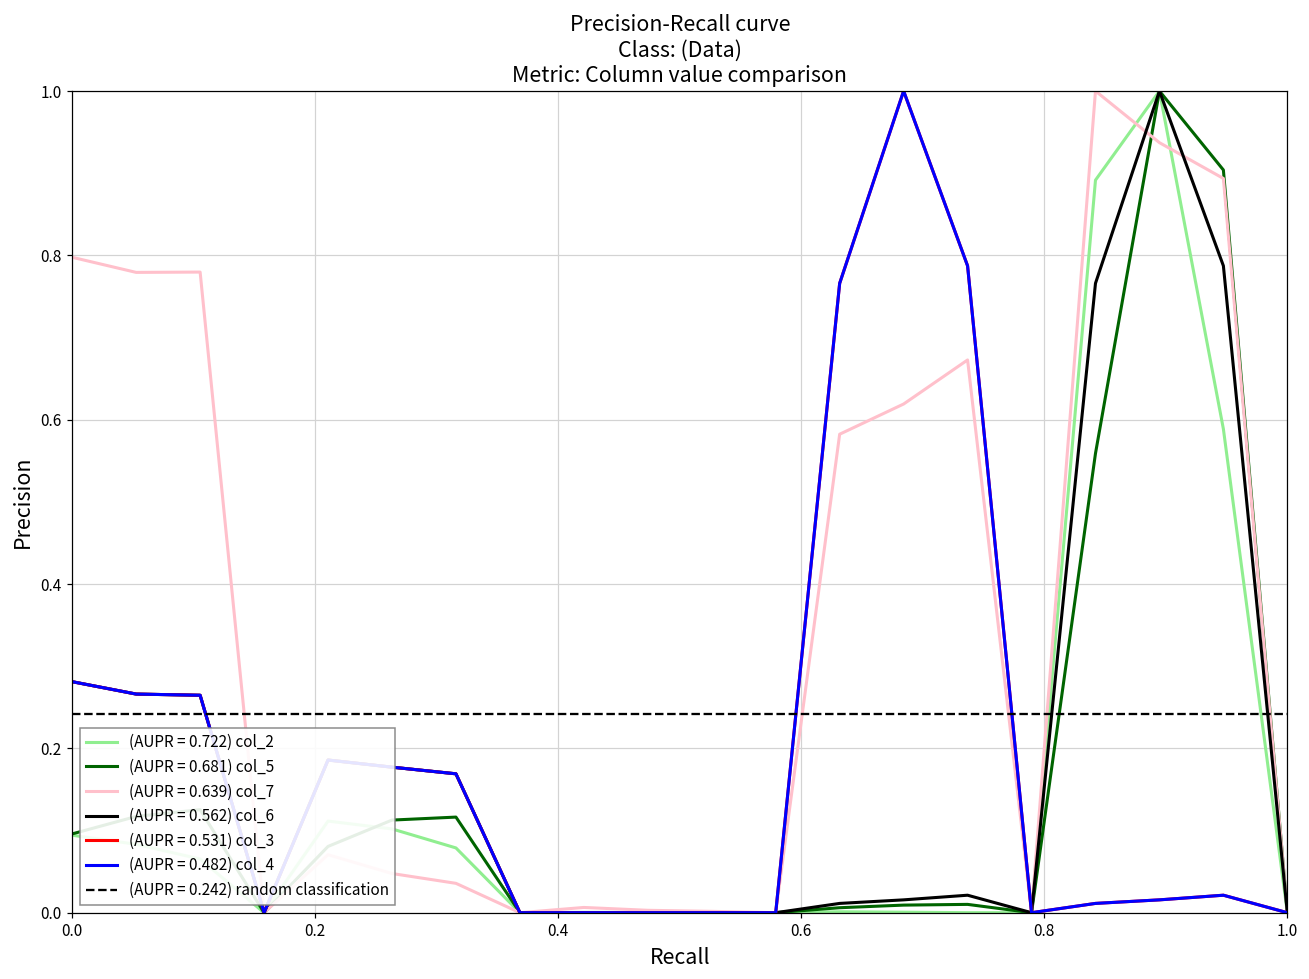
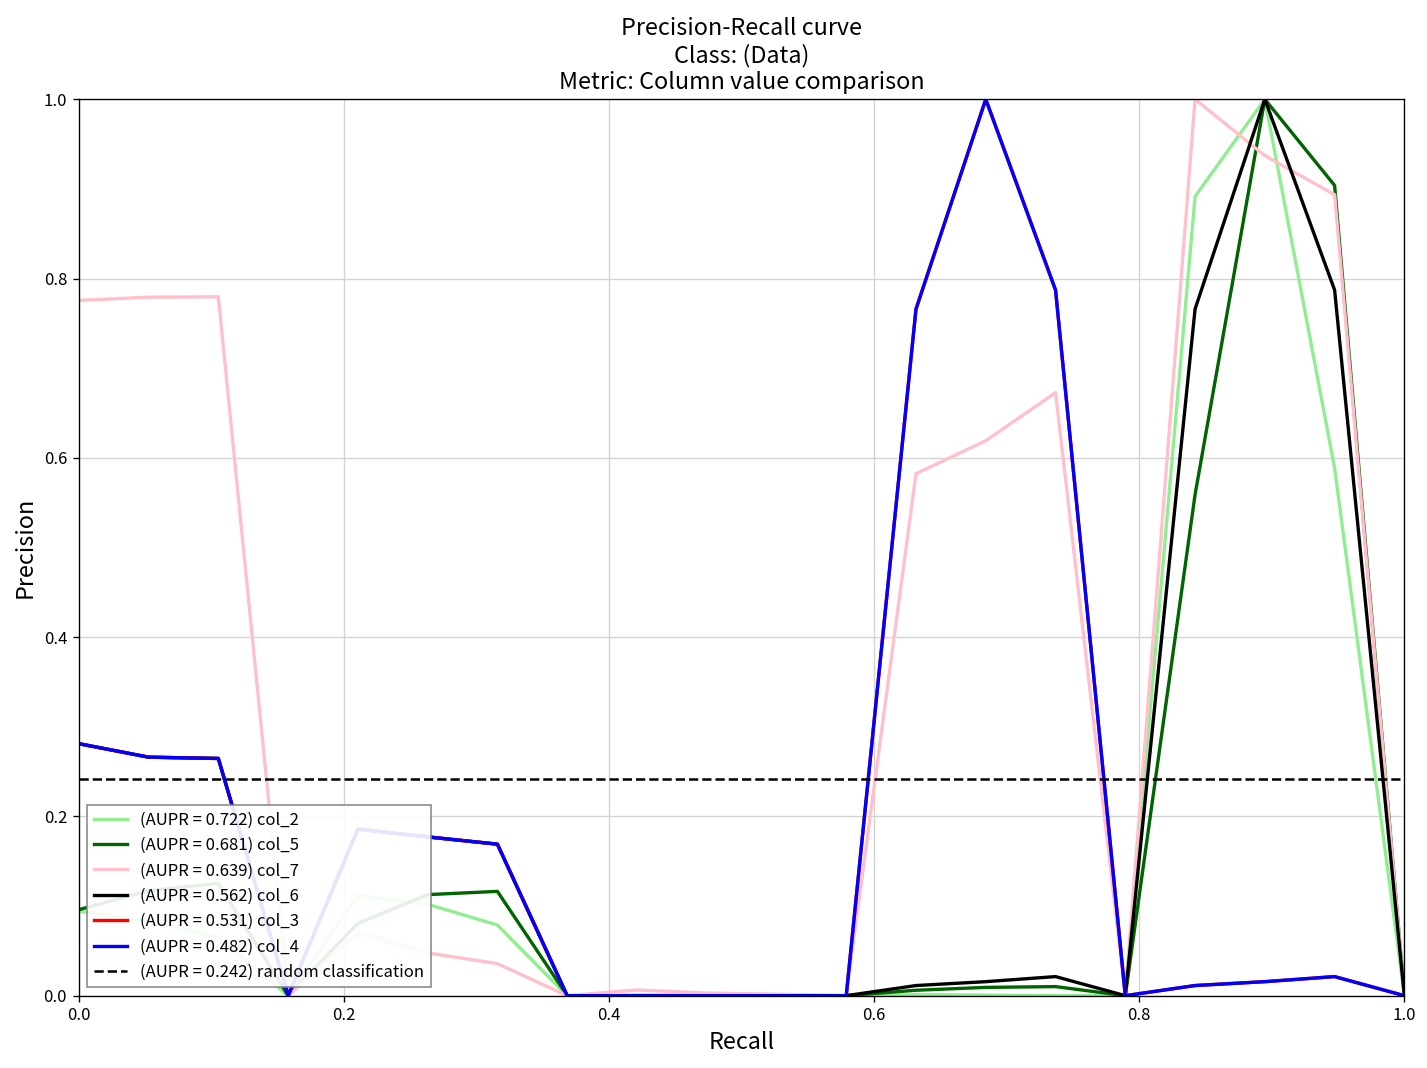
(AUPR = 0.639) col_7, 0.0: 0.80 -> 0.78
